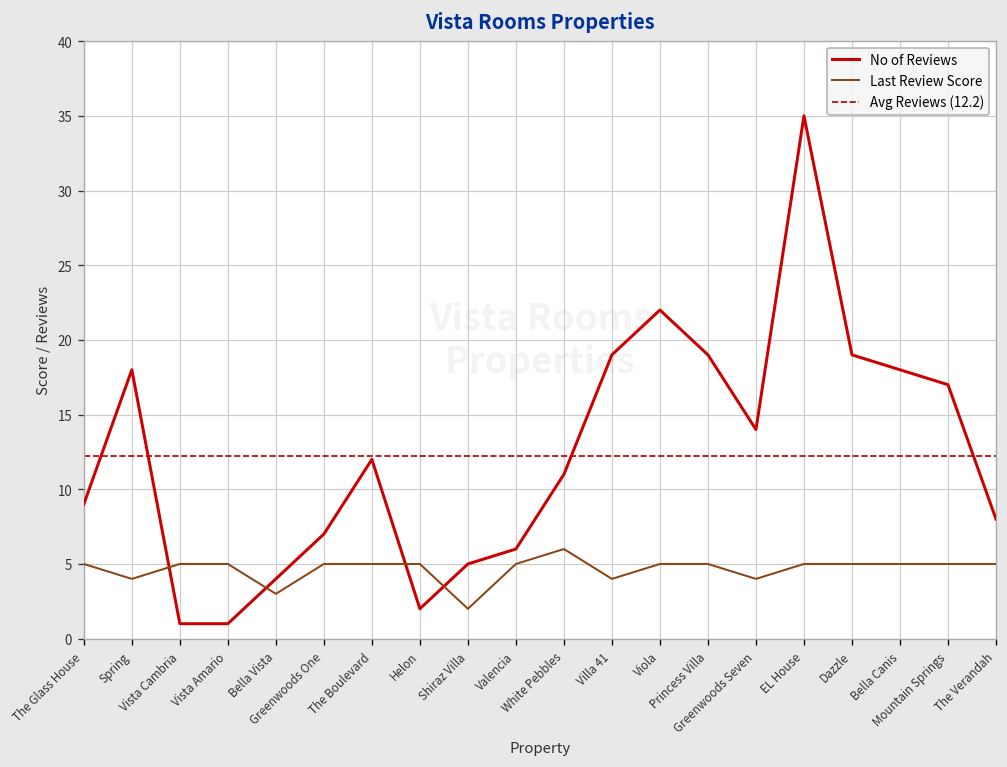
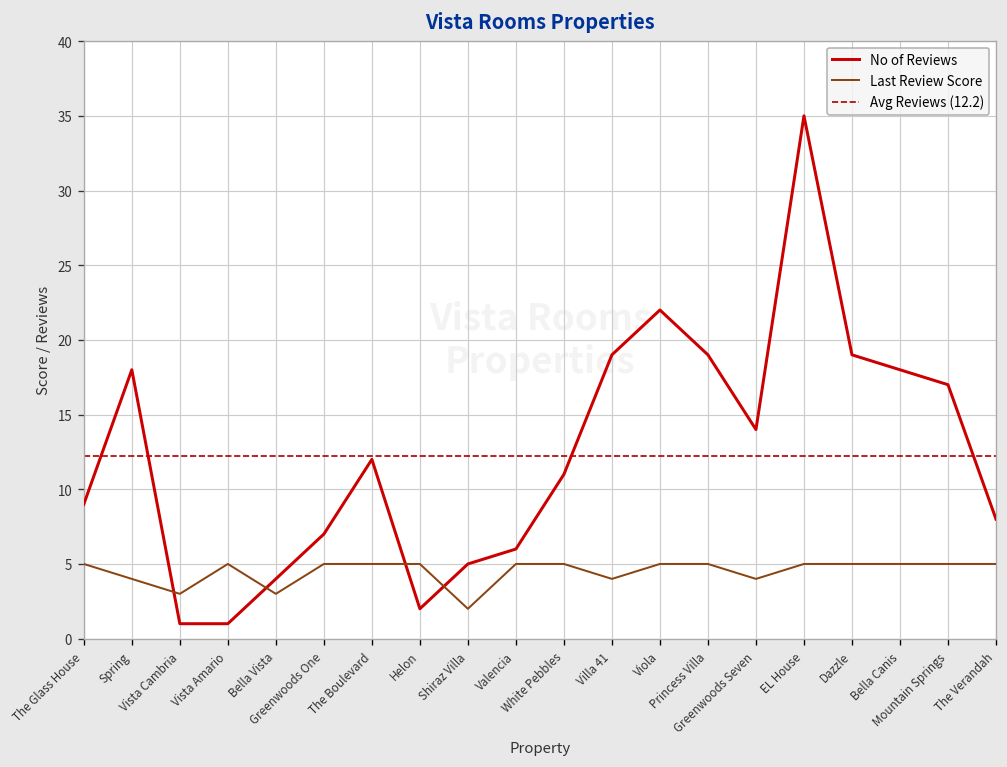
Last Review Score, Vista Cambria: 5 -> 3
Last Review Score, White Pebbles: 6 -> 5
